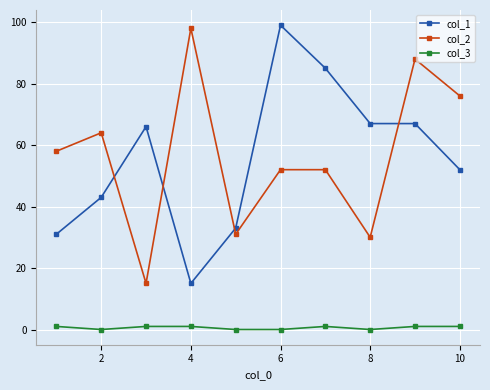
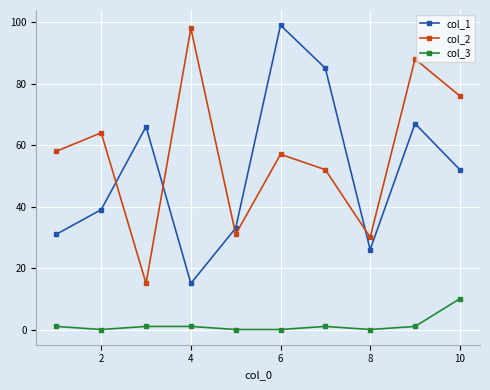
col_1, 2: 43 -> 39
col_2, 6: 52 -> 57
col_1, 8: 67 -> 26
col_3, 10: 1 -> 10
